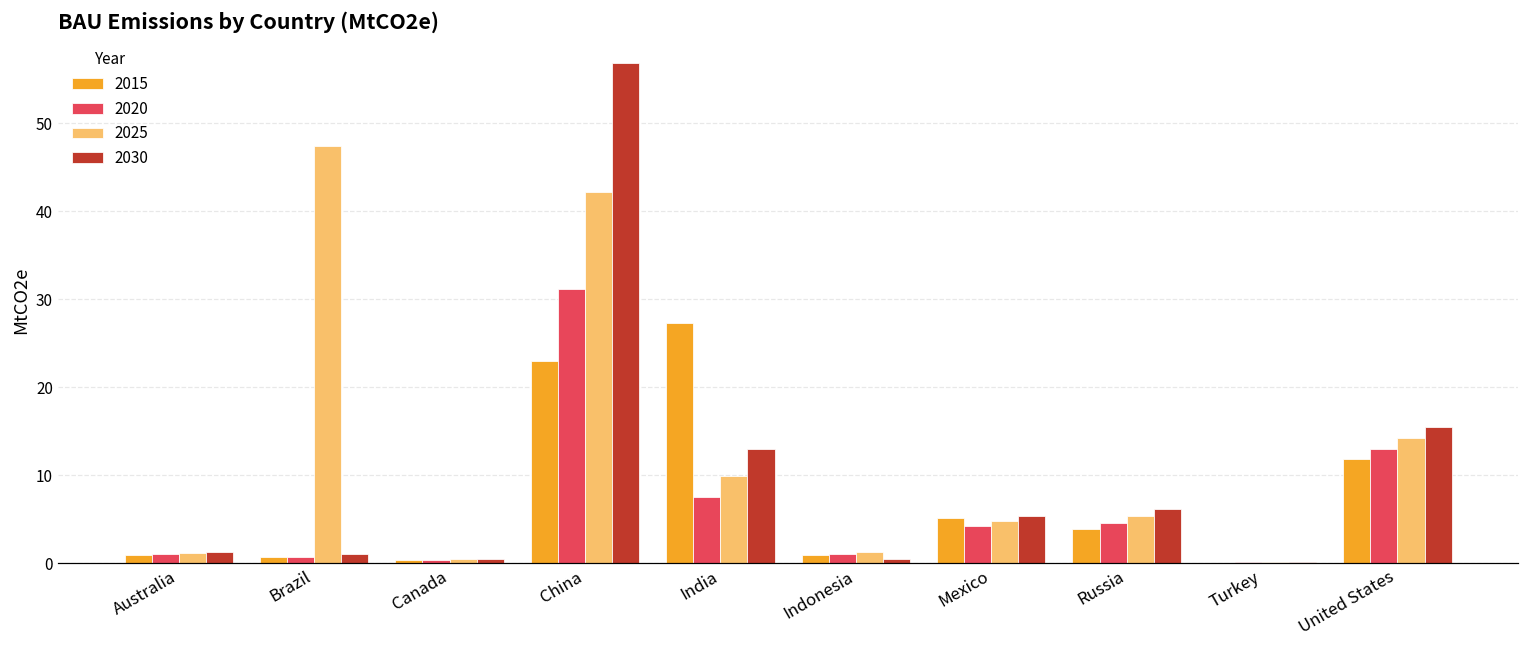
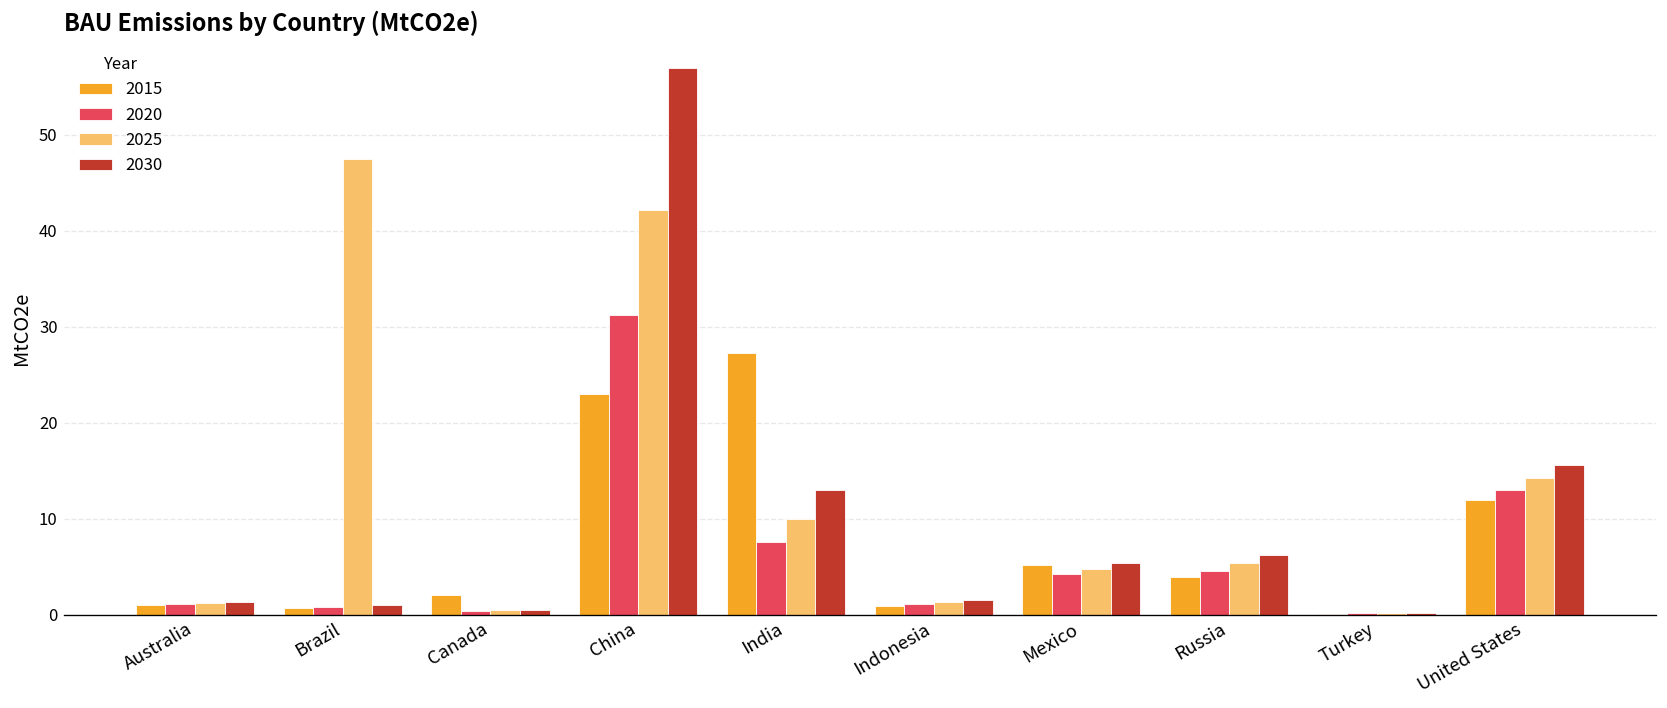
2015, Canada: 0 -> 2
2030, Indonesia: 1 -> 2
